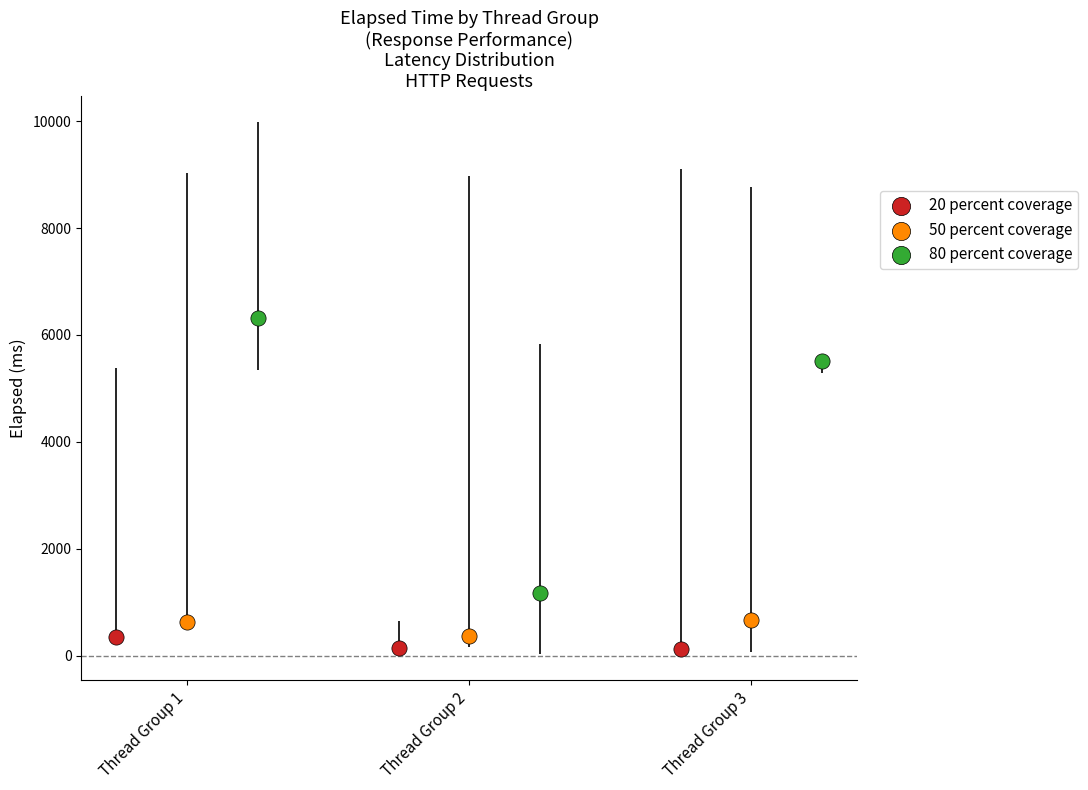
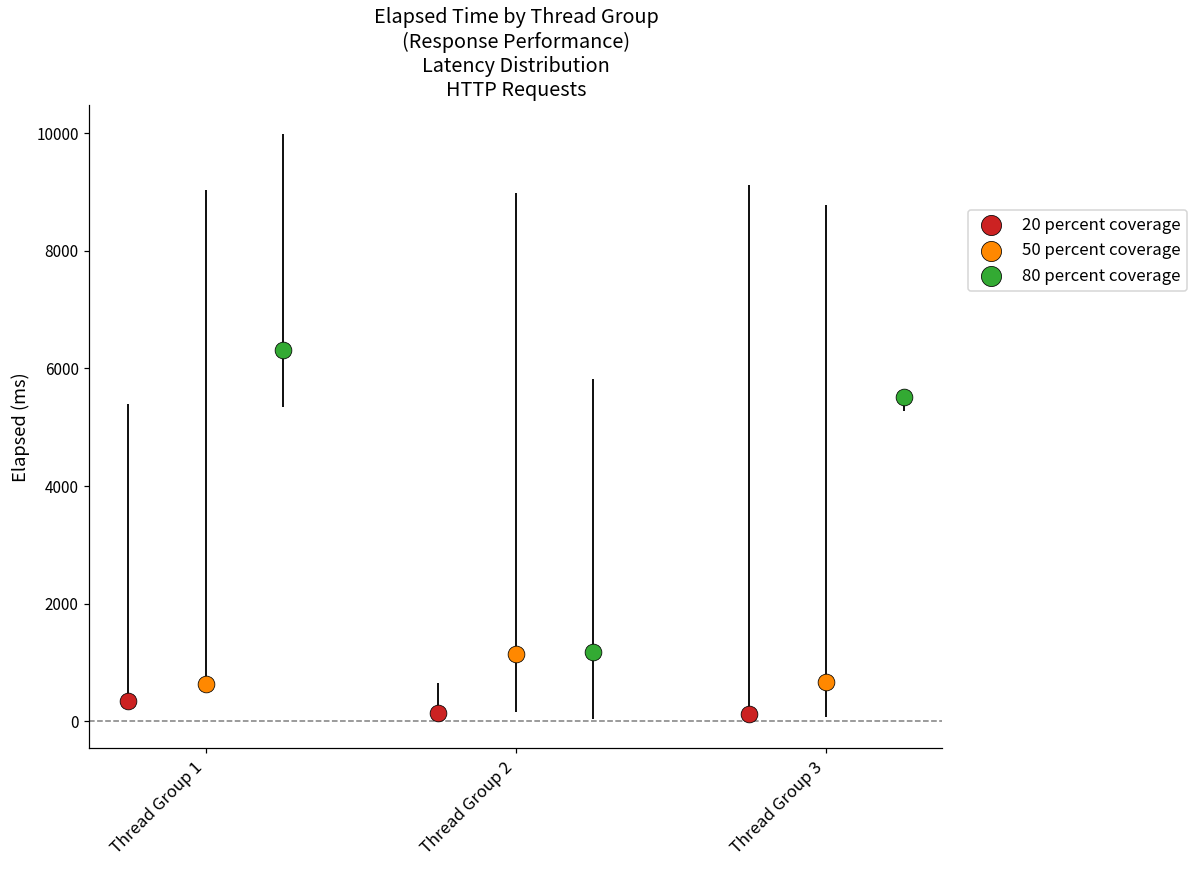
50 percent coverage, Thread Group 2: 400 -> 1100
